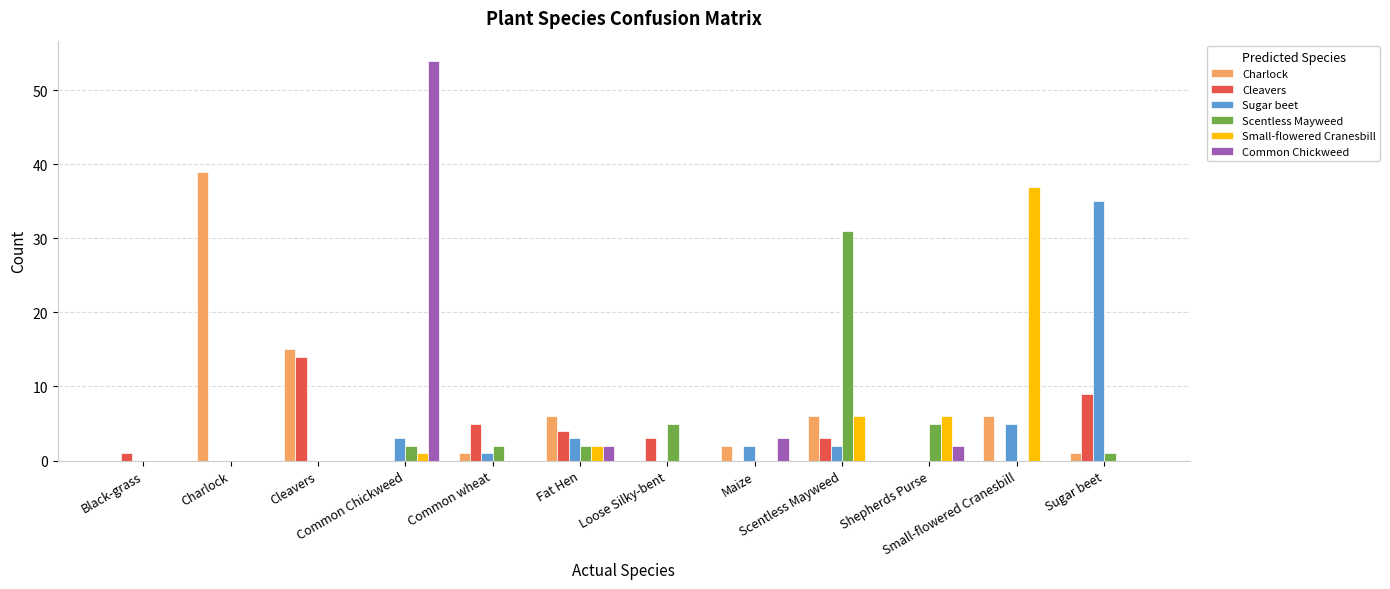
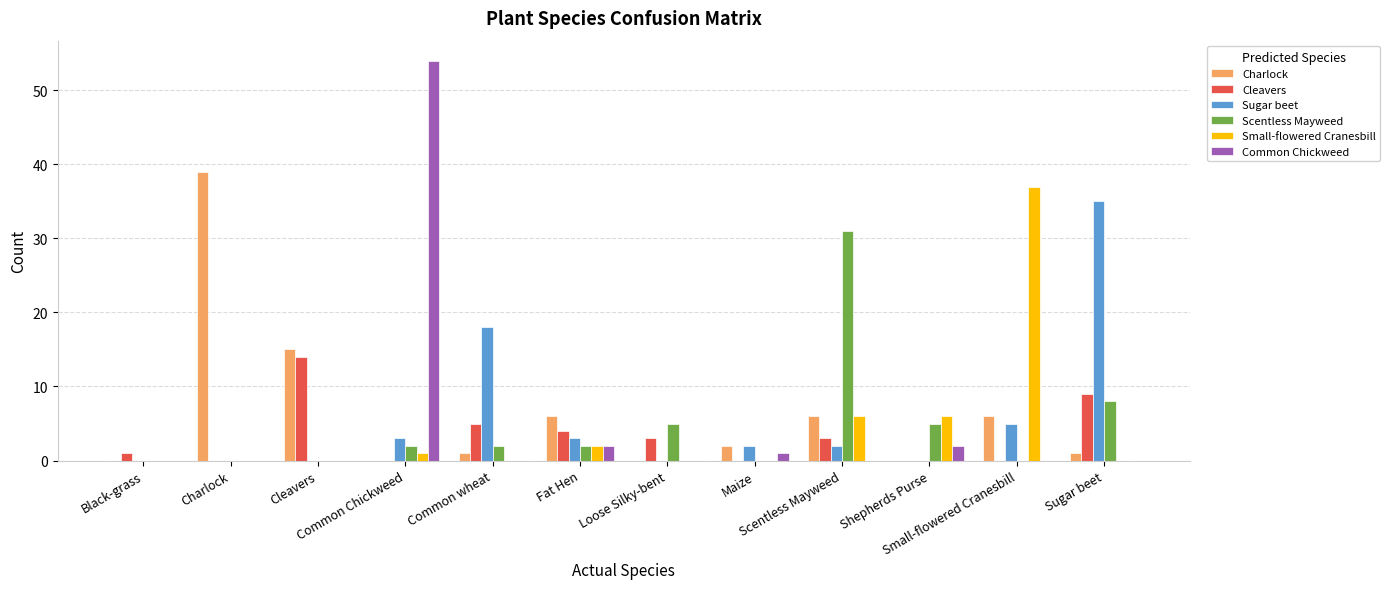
Sugar beet, Common wheat: 1 -> 18
Common Chickweed, Maize: 3 -> 1
Scentless Mayweed, Sugar beet: 1 -> 8
